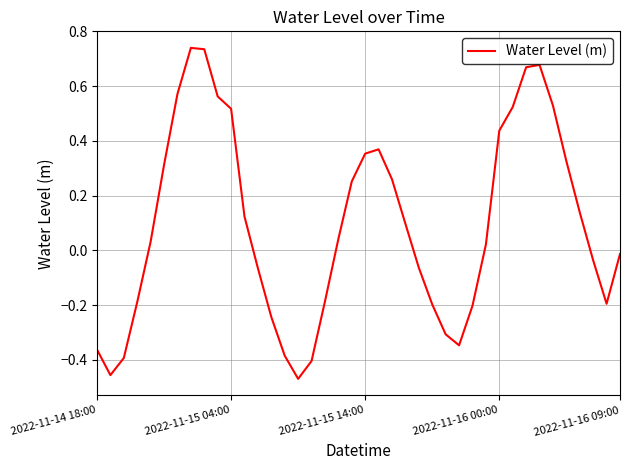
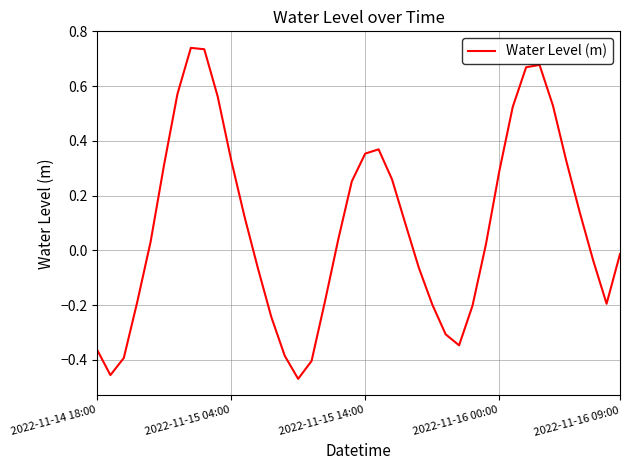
2022-11-15 04:00: 0.52 -> 0.33
2022-11-16 00:00: 0.44 -> 0.29
